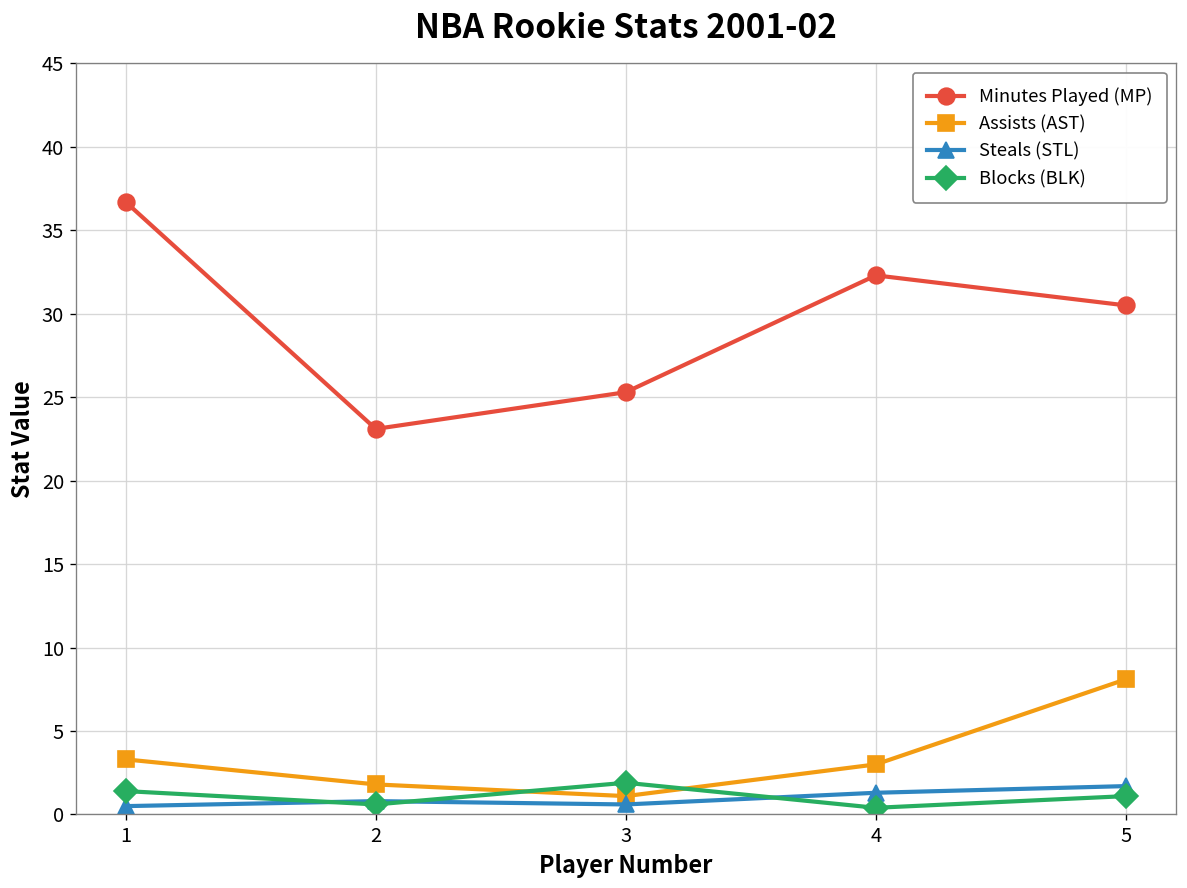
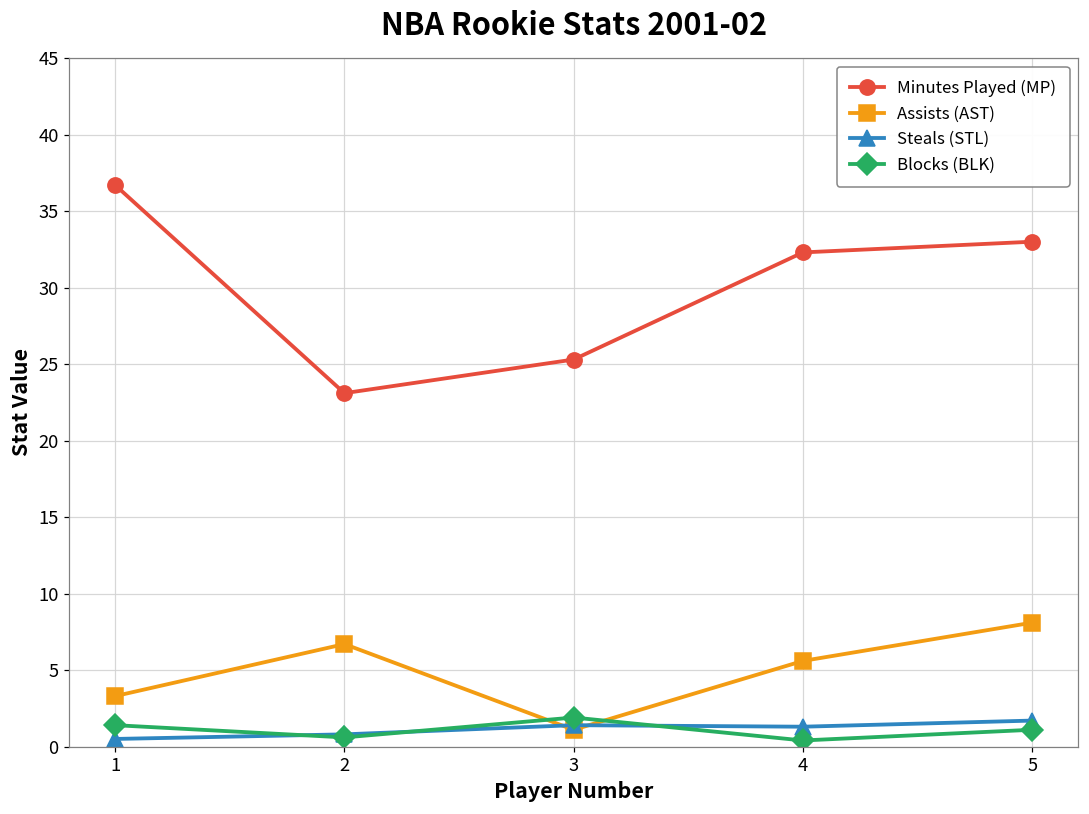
Assists (AST), 2: 1.8 -> 6.7
Steals (STL), 3: 0.6 -> 1.4
Assists (AST), 4: 3.0 -> 5.6
Minutes Played (MP), 5: 30.5 -> 33.0
